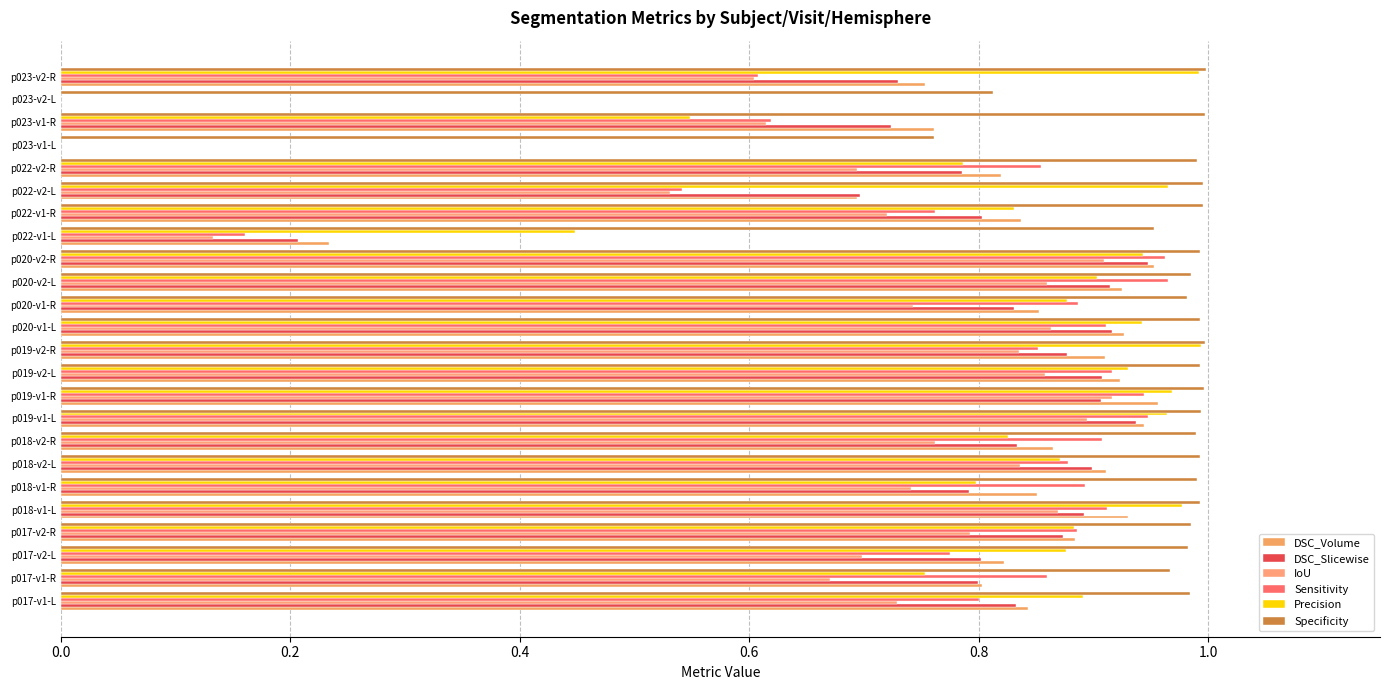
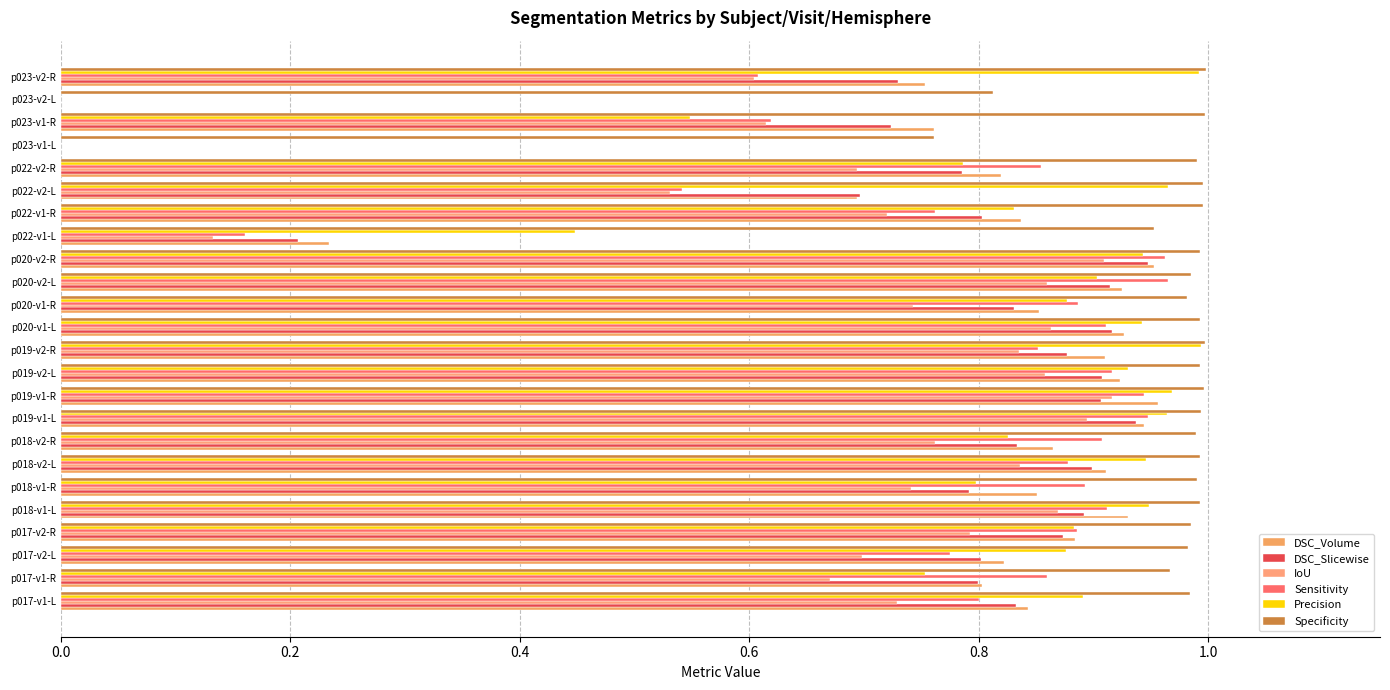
Precision, p018-v2-L: 0.871 -> 0.946
Precision, p018-v1-L: 0.977 -> 0.949
